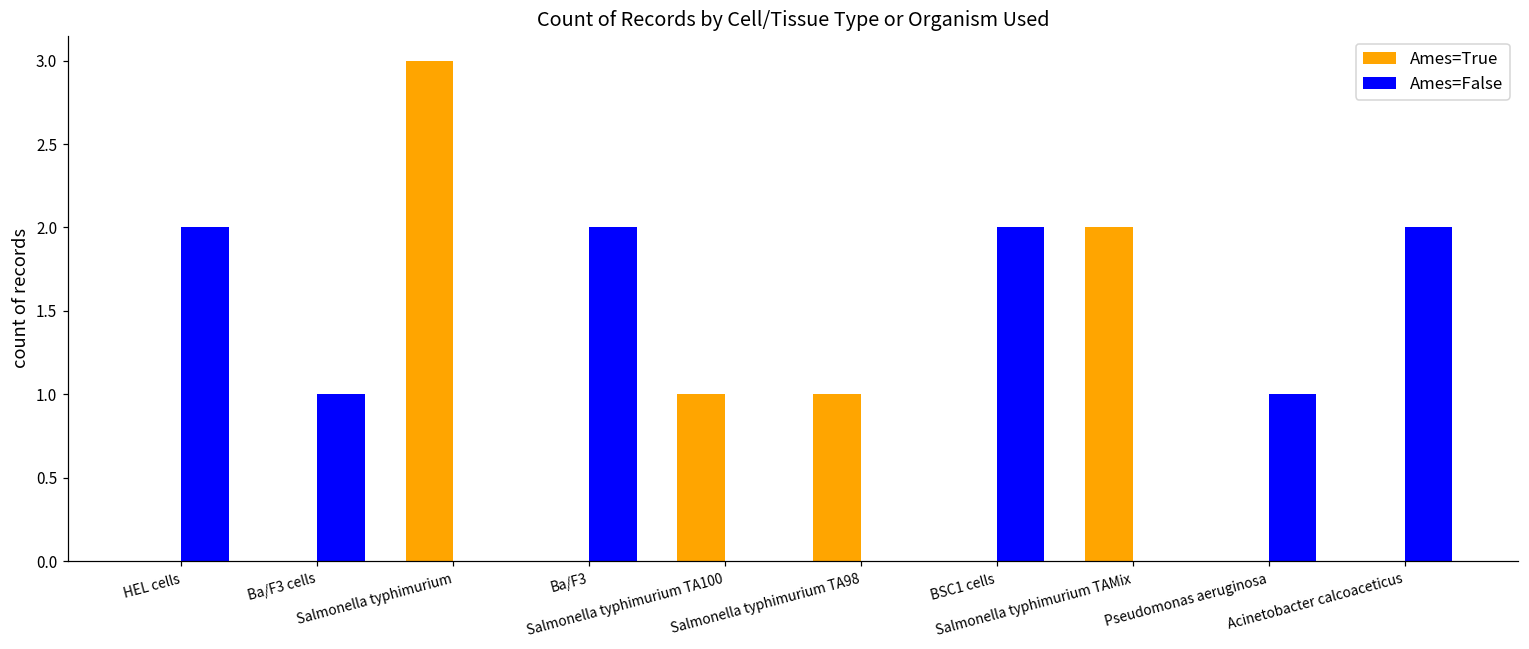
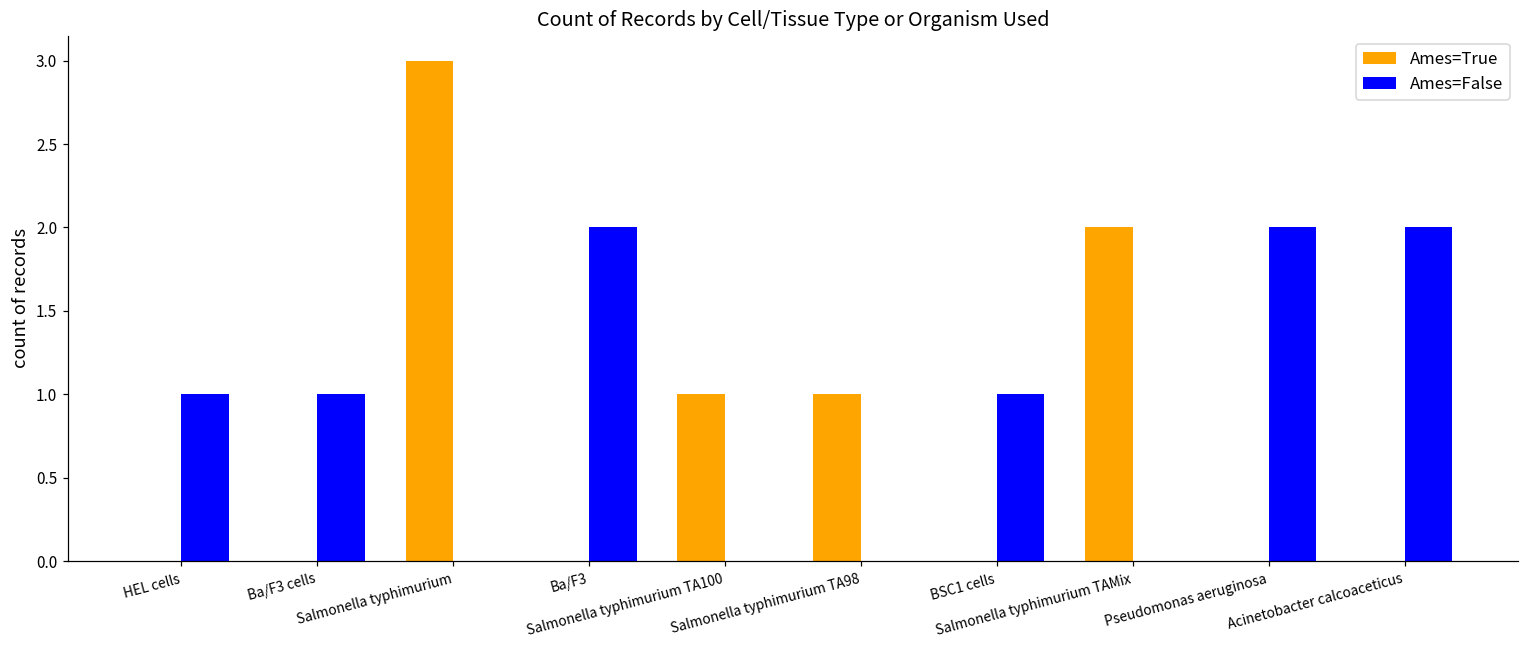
Ames=False, HEL cells: 2 -> 1
Ames=False, BSC1 cells: 2 -> 1
Ames=False, Pseudomonas aeruginosa: 1 -> 2
